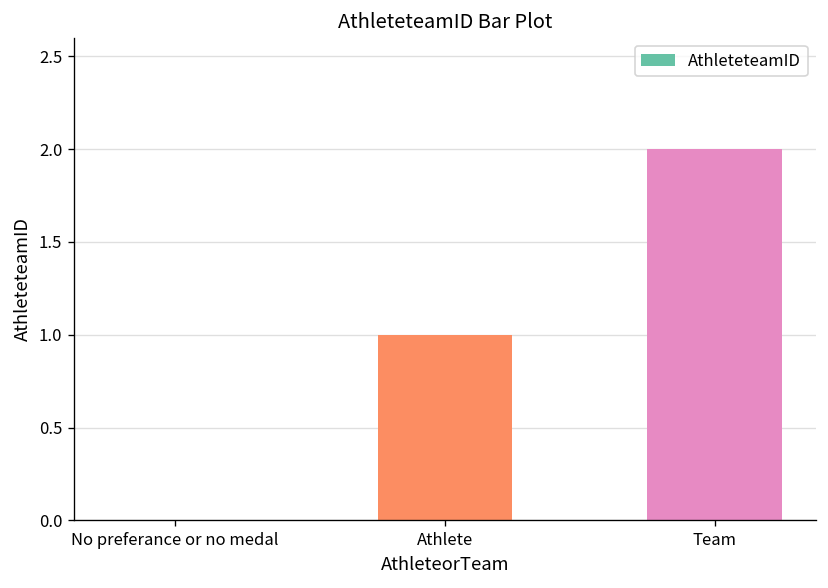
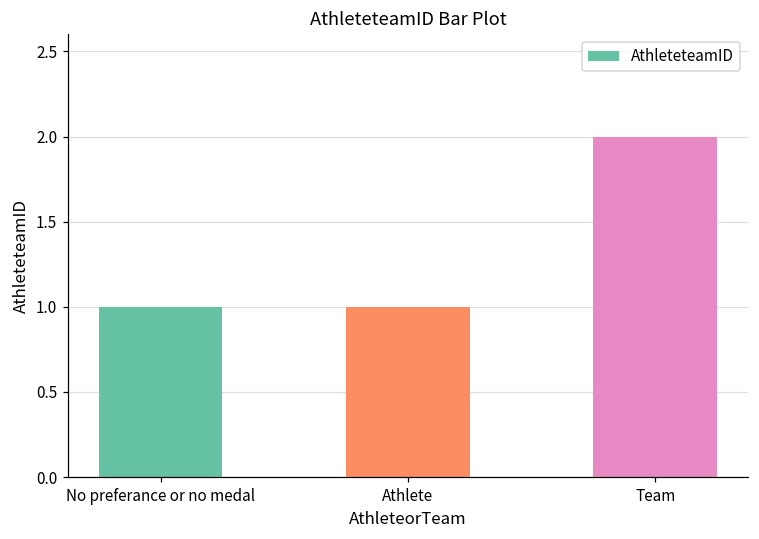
No preferance or no medal: 0 -> 1
